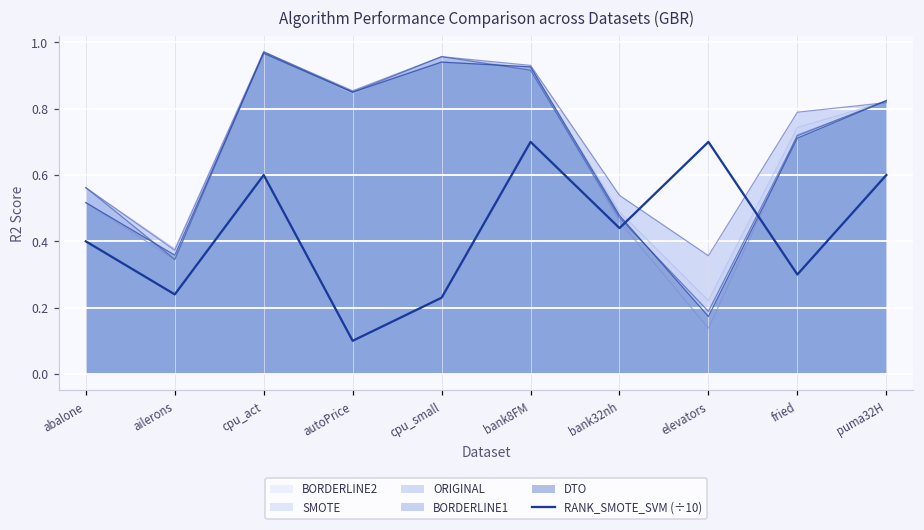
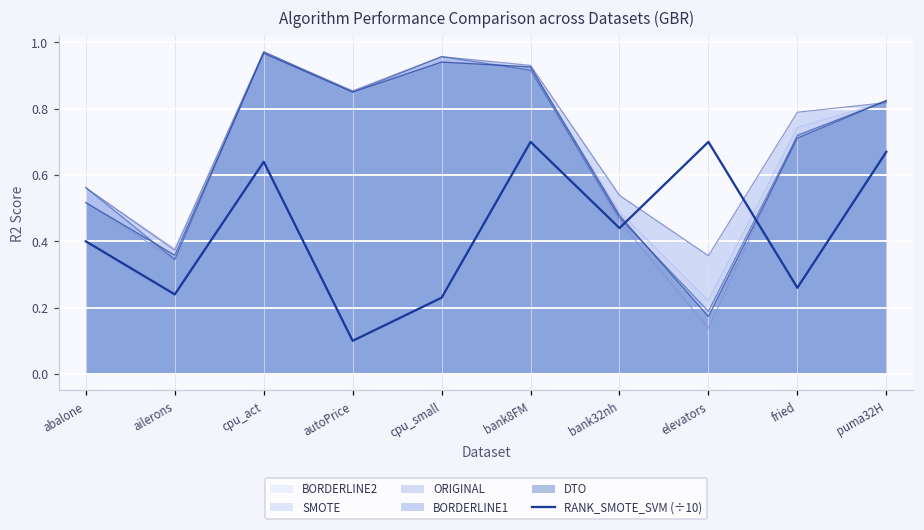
RANK_SMOTE_SVM (÷10), cpu_act: 0.60 -> 0.64
RANK_SMOTE_SVM (÷10), fried: 0.30 -> 0.26
RANK_SMOTE_SVM (÷10), puma32H: 0.60 -> 0.67
